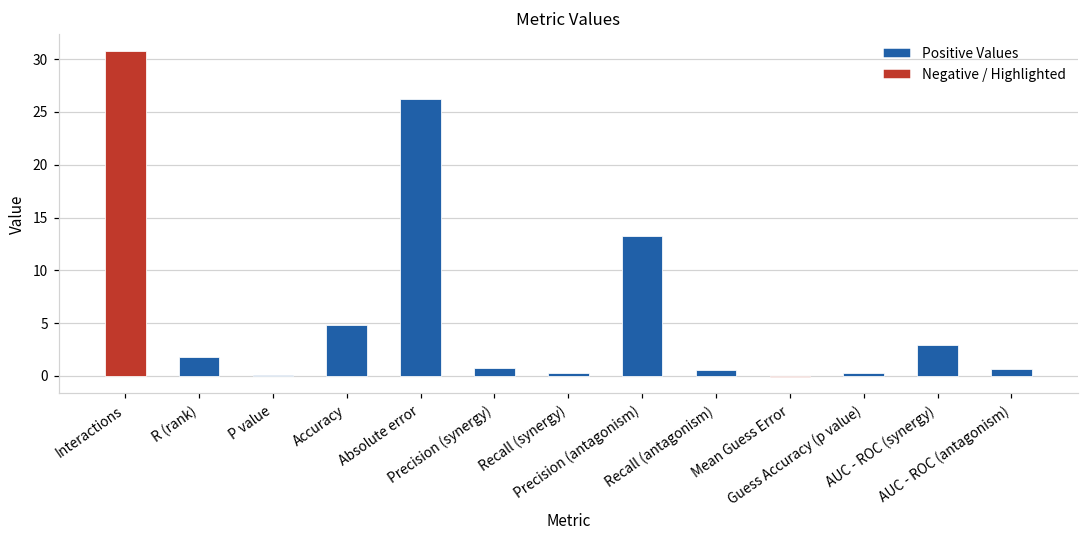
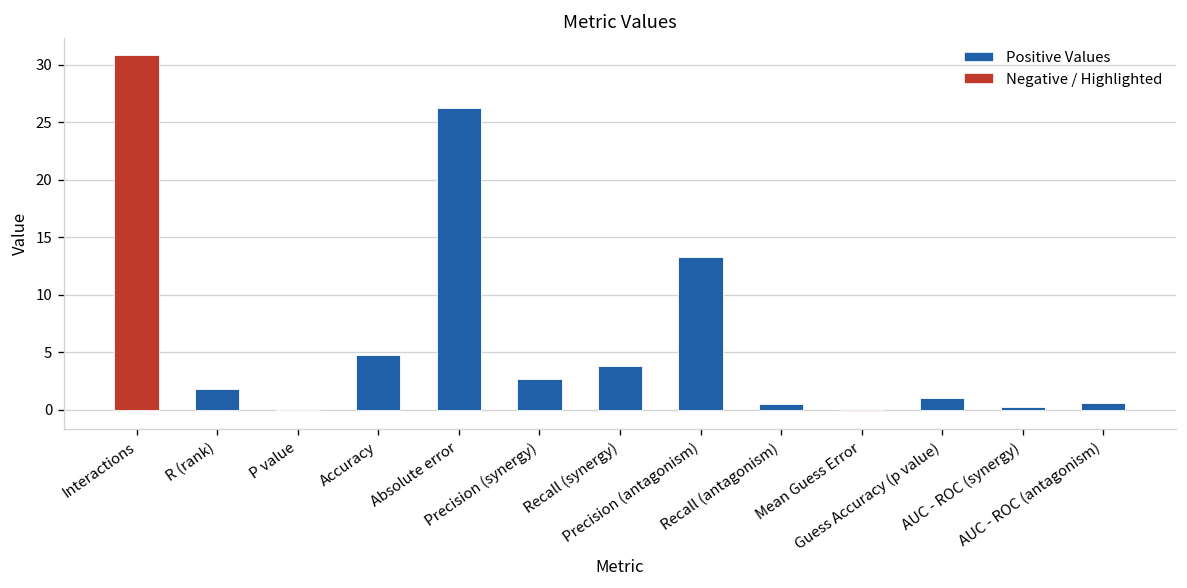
Precision (synergy): 1 -> 3
Recall (synergy): 0 -> 4
Guess Accuracy (p value): 0 -> 1
AUC - ROC (synergy): 3 -> 0
